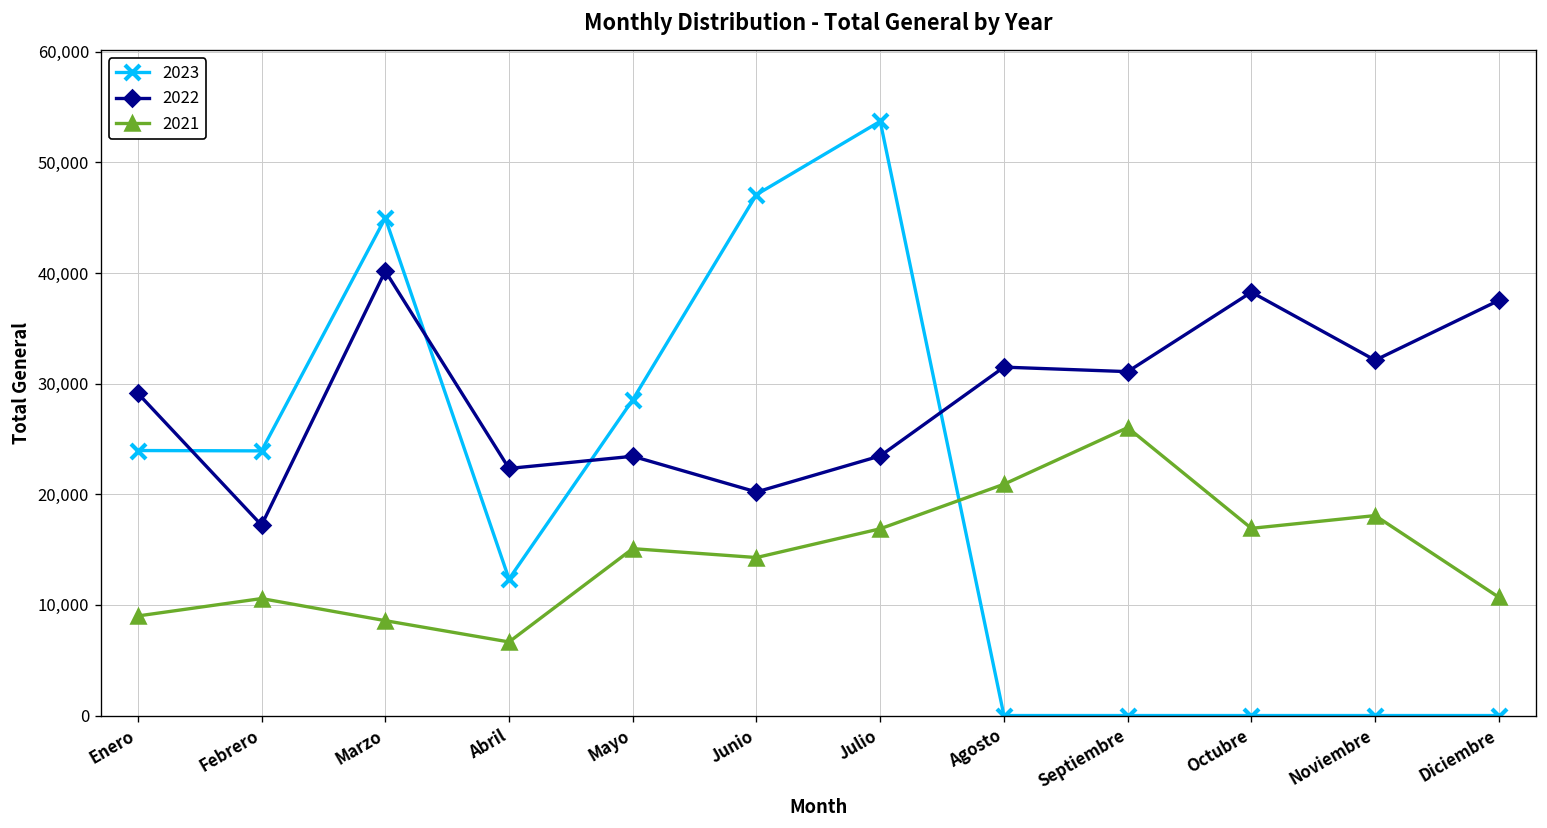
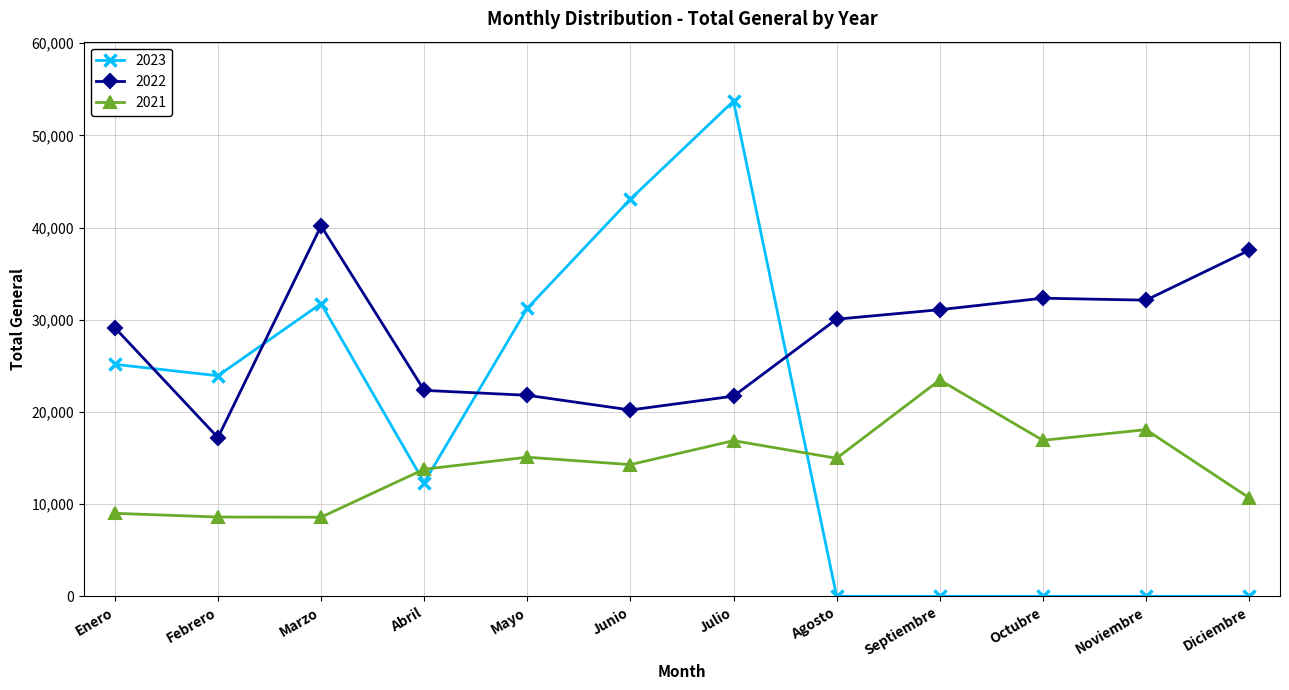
2023, Enero: 24,000 -> 25,000
2021, Febrero: 11,000 -> 9,000
2023, Marzo: 45,000 -> 32,000
2021, Abril: 7,000 -> 14,000
2023, Mayo: 29,000 -> 31,000
2022, Mayo: 23,000 -> 22,000
2023, Junio: 47,000 -> 43,000
2022, Julio: 23,000 -> 22,000
2022, Agosto: 31,000 -> 30,000
2021, Agosto: 21,000 -> 15,000
2021, Septiembre: 26,000 -> 23,000
2022, Octubre: 38,000 -> 32,000
